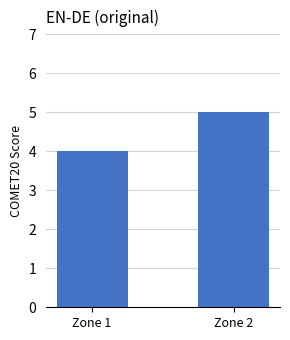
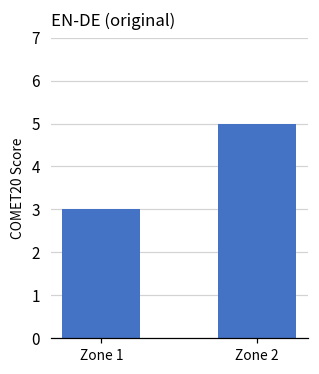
Zone 1: 4 -> 3
